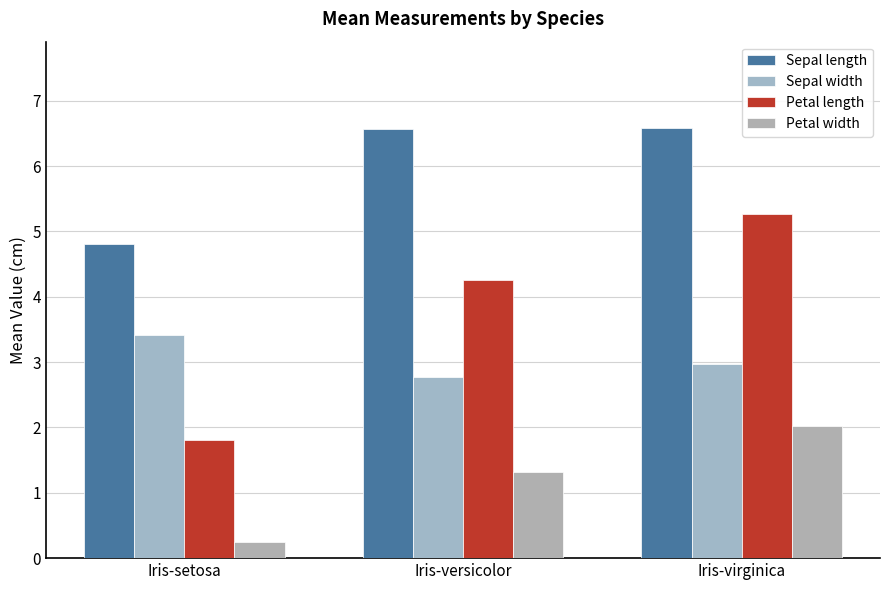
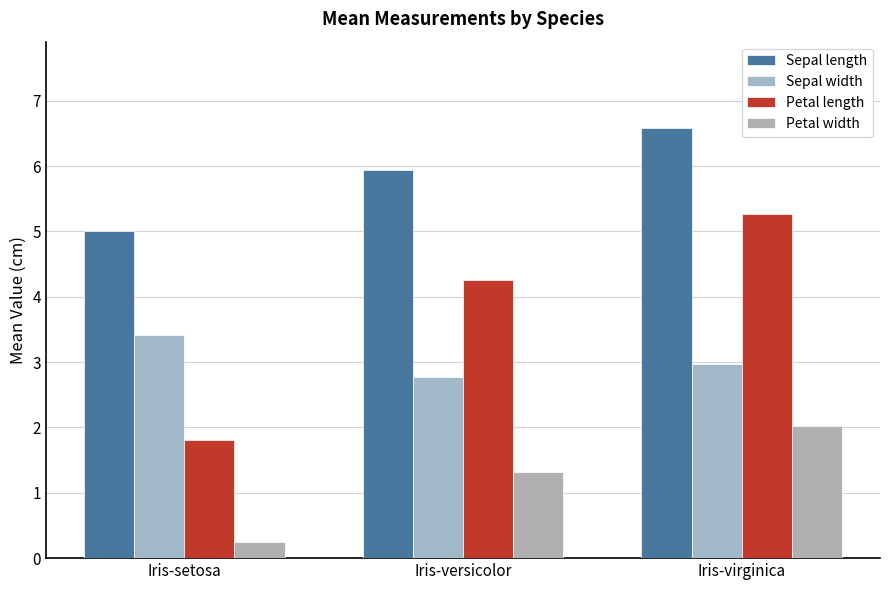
Sepal length, Iris-setosa: 4.8 -> 5.0
Sepal length, Iris-versicolor: 6.6 -> 5.9
